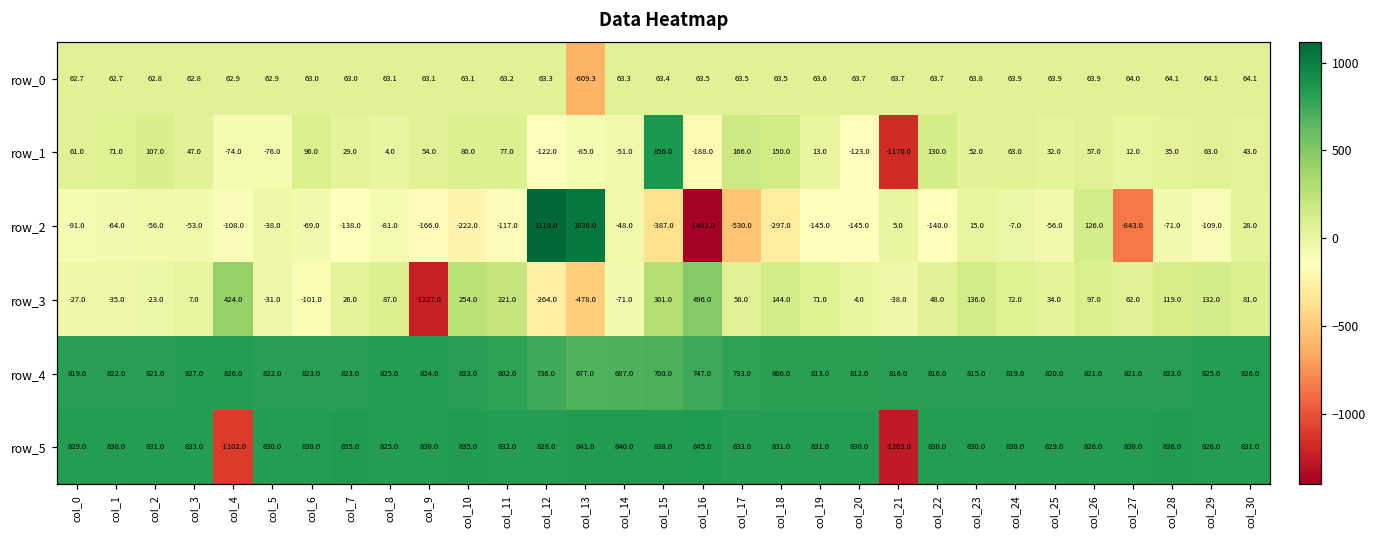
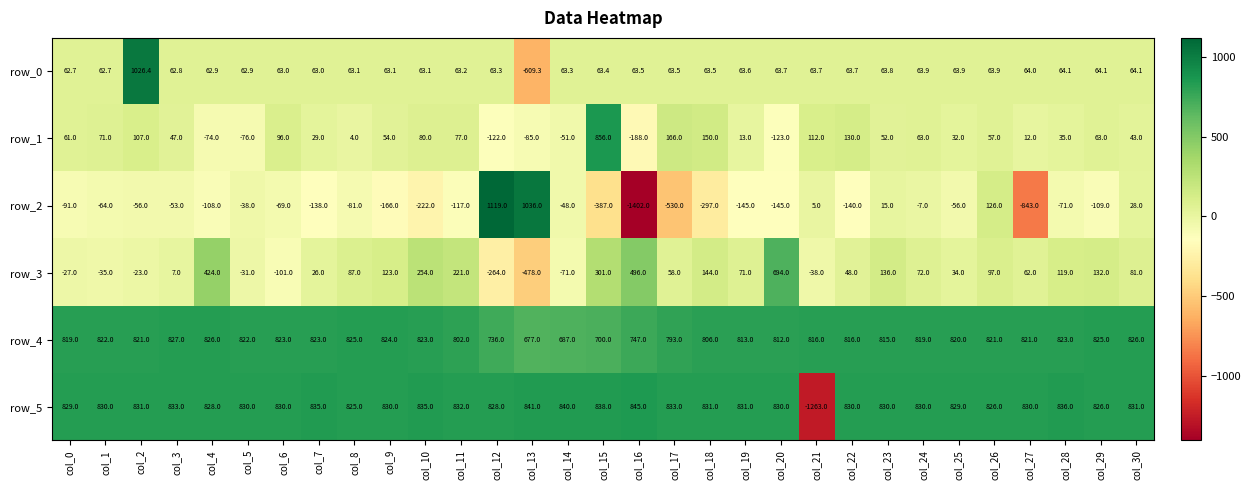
row_0, col_2: 62.8 -> 1026.4
row_1, col_21: -1170.0 -> 112.0
row_3, col_9: -1227.0 -> 123.0
row_3, col_20: 4.0 -> 694.0
row_5, col_4: -1102.0 -> 828.0
